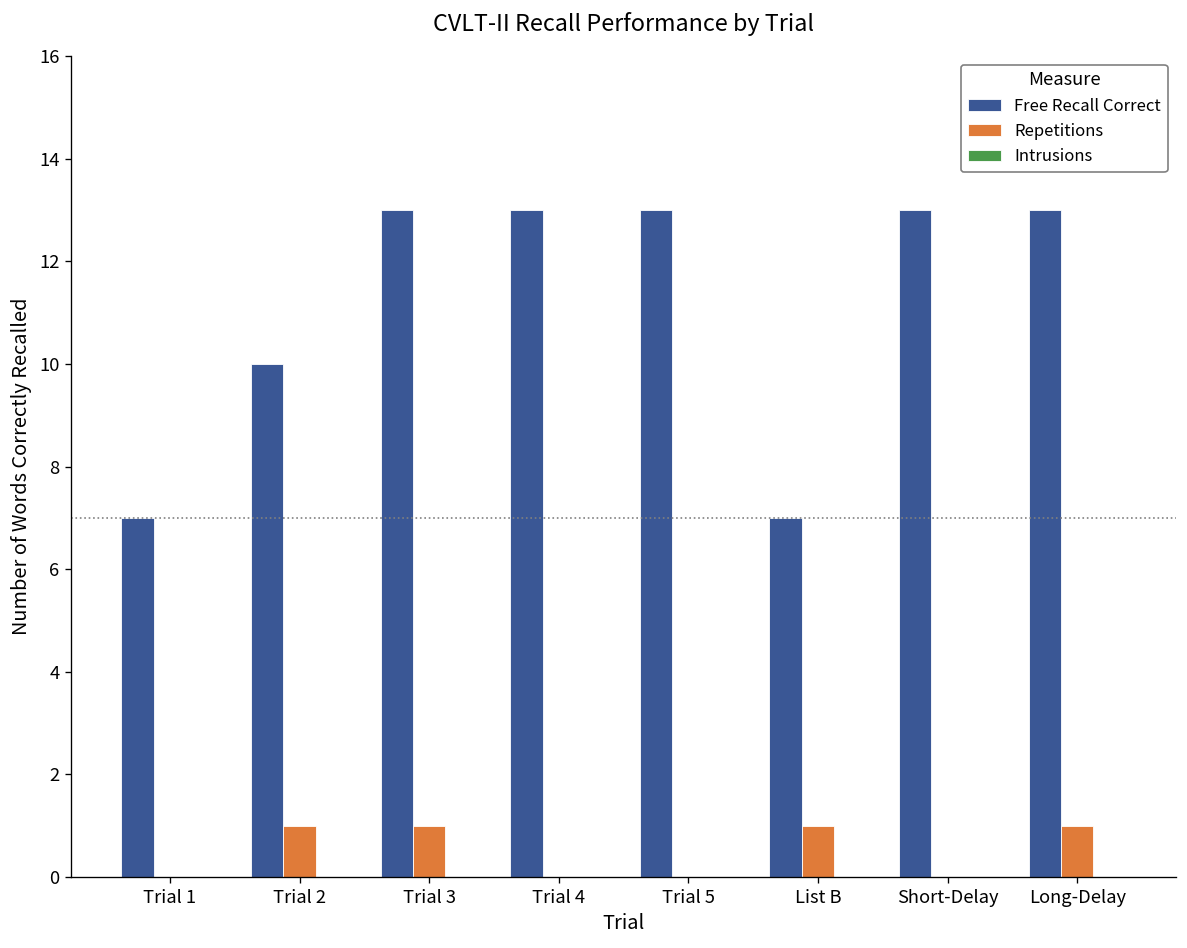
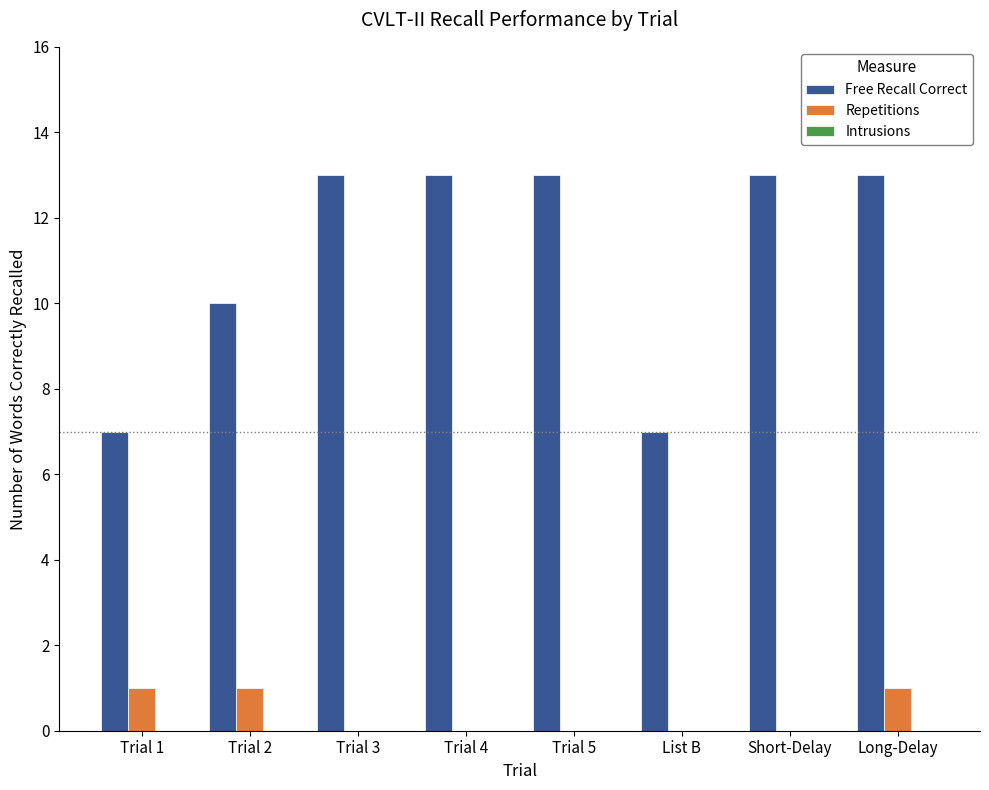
Repetitions, Trial 1: 0 -> 1
Repetitions, Trial 3: 1 -> 0
Repetitions, List B: 1 -> 0
